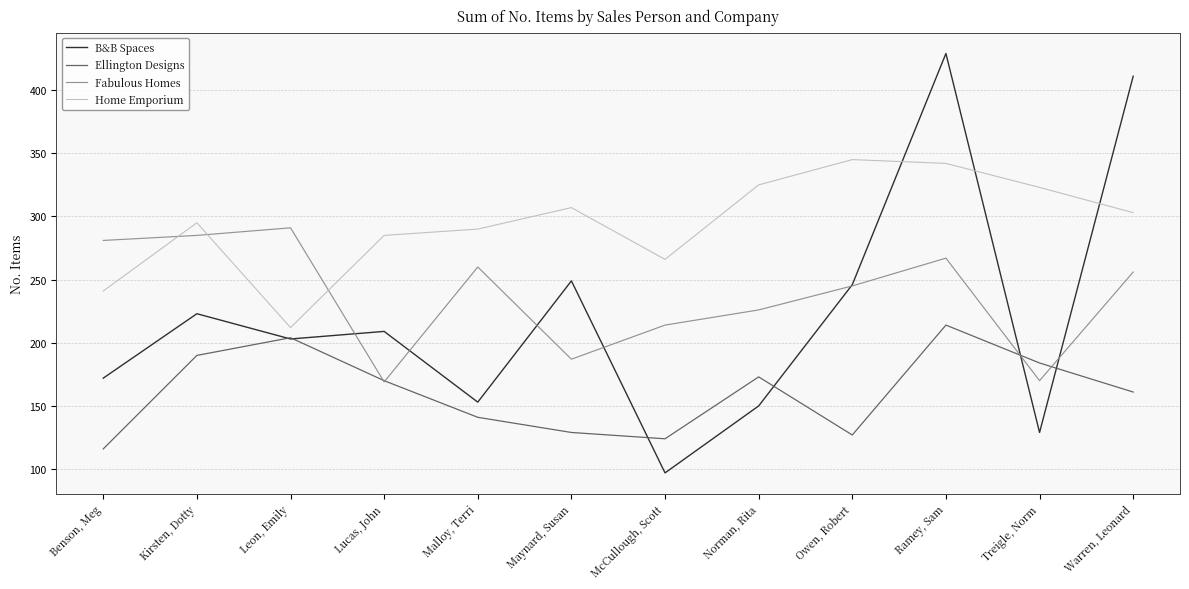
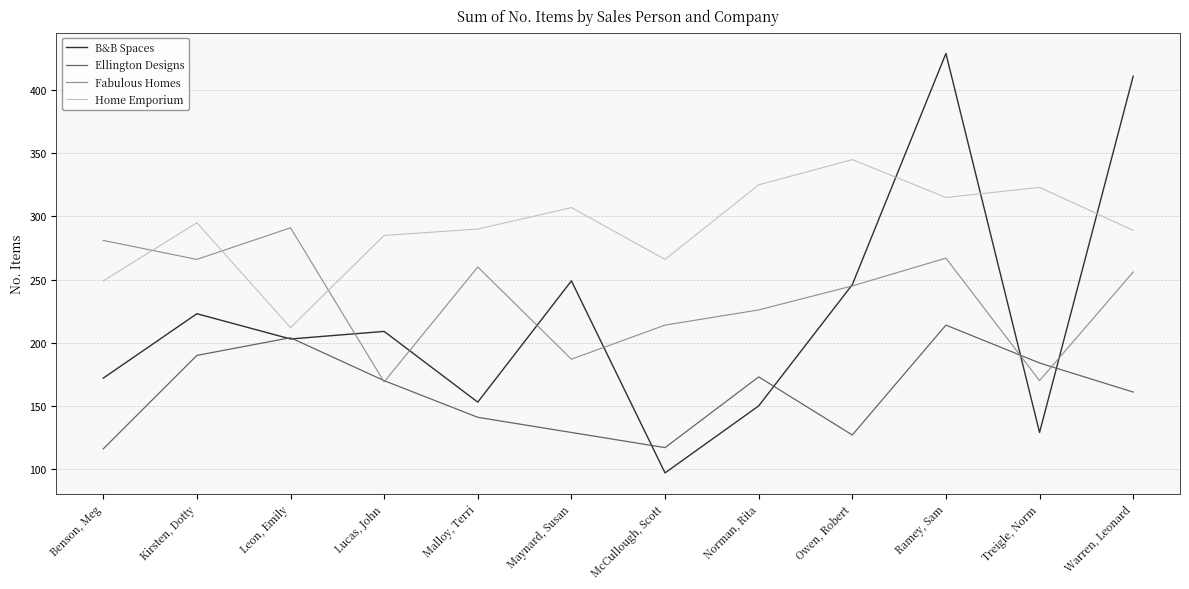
Home Emporium, Benson, Meg: 241 -> 249
Fabulous Homes, Kirsten, Dotty: 285 -> 266
Ellington Designs, McCullough, Scott: 124 -> 117
Home Emporium, Ramey, Sam: 342 -> 315
Home Emporium, Warren, Leonard: 303 -> 289
